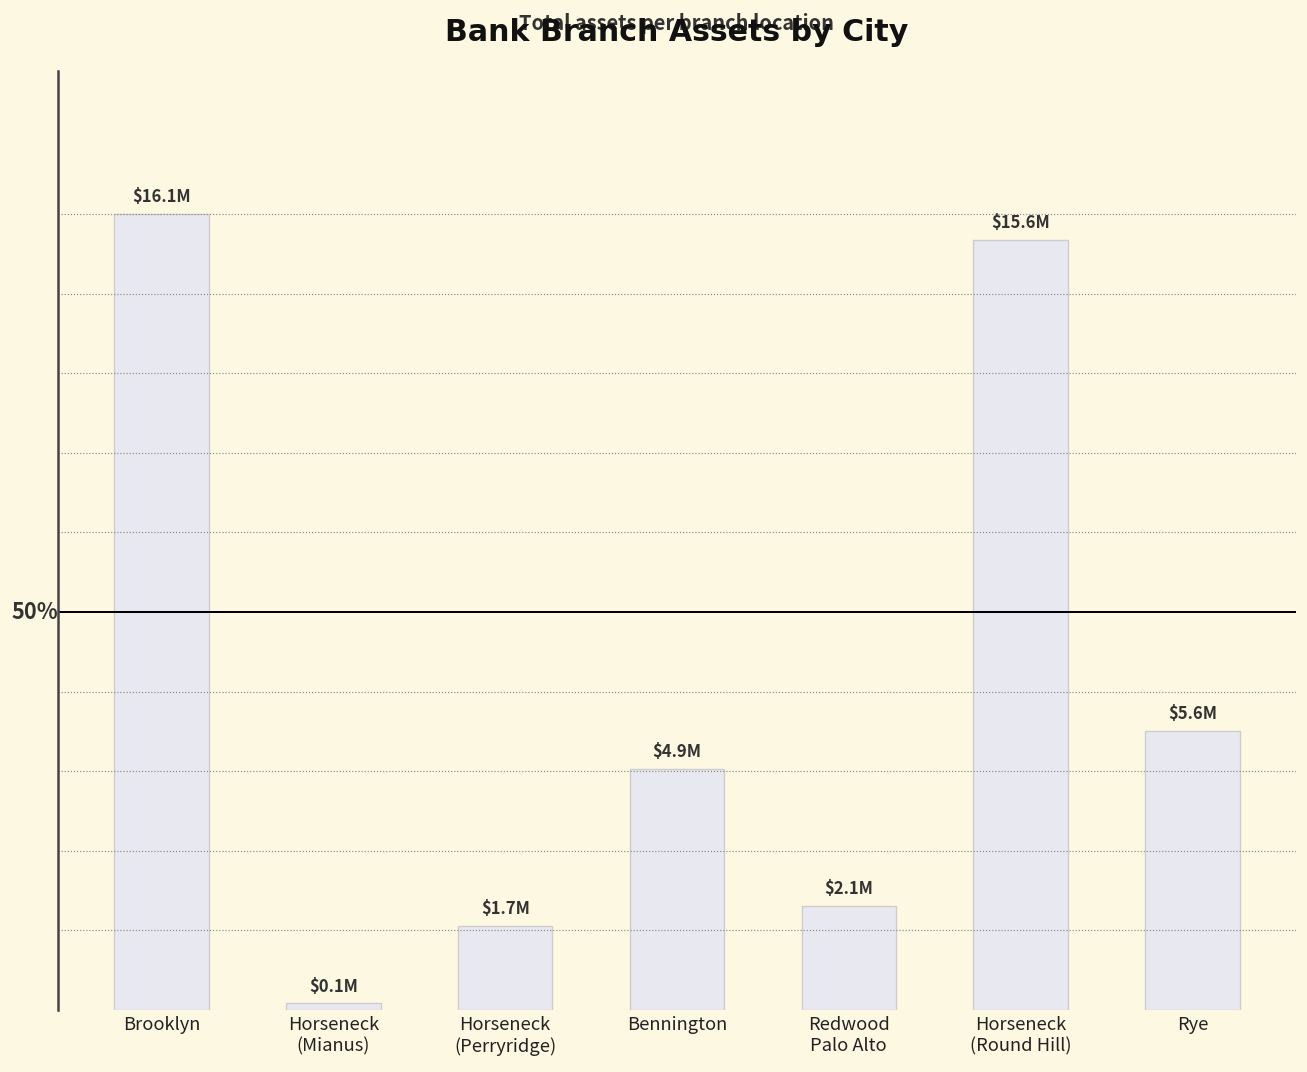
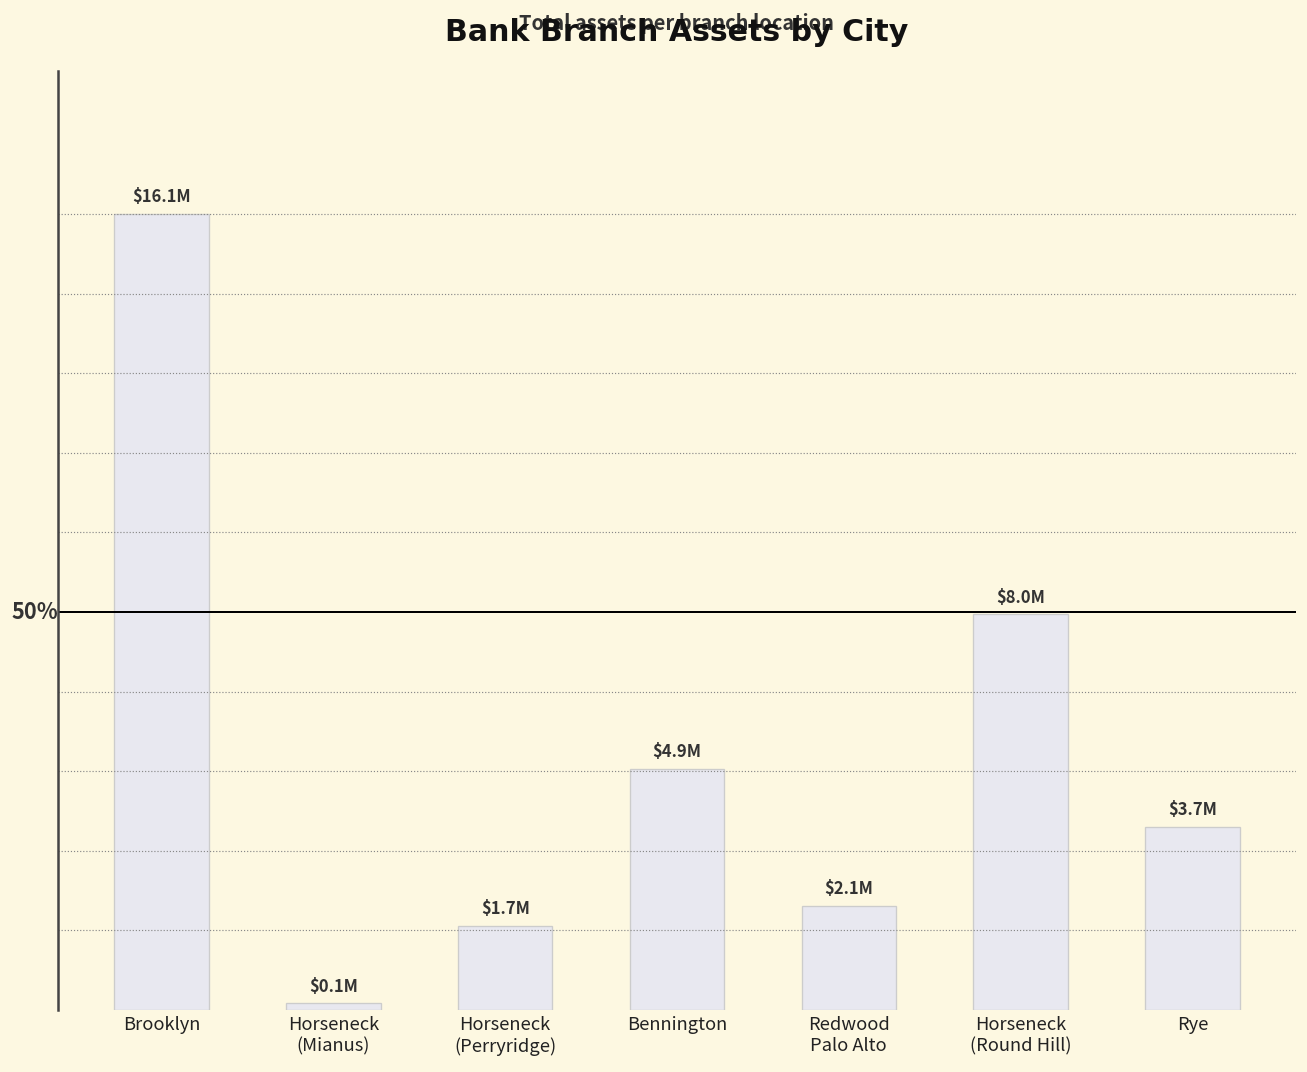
Horseneck (Round Hill): $15.6M -> $8.0M
Rye: $5.6M -> $3.7M
